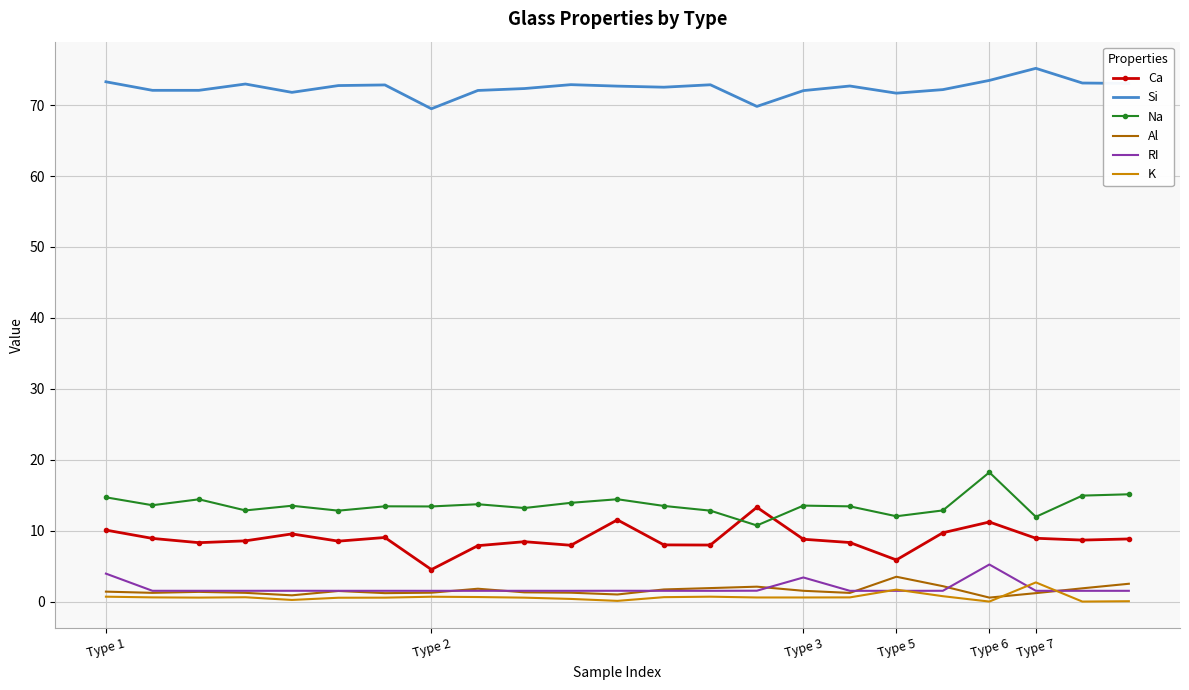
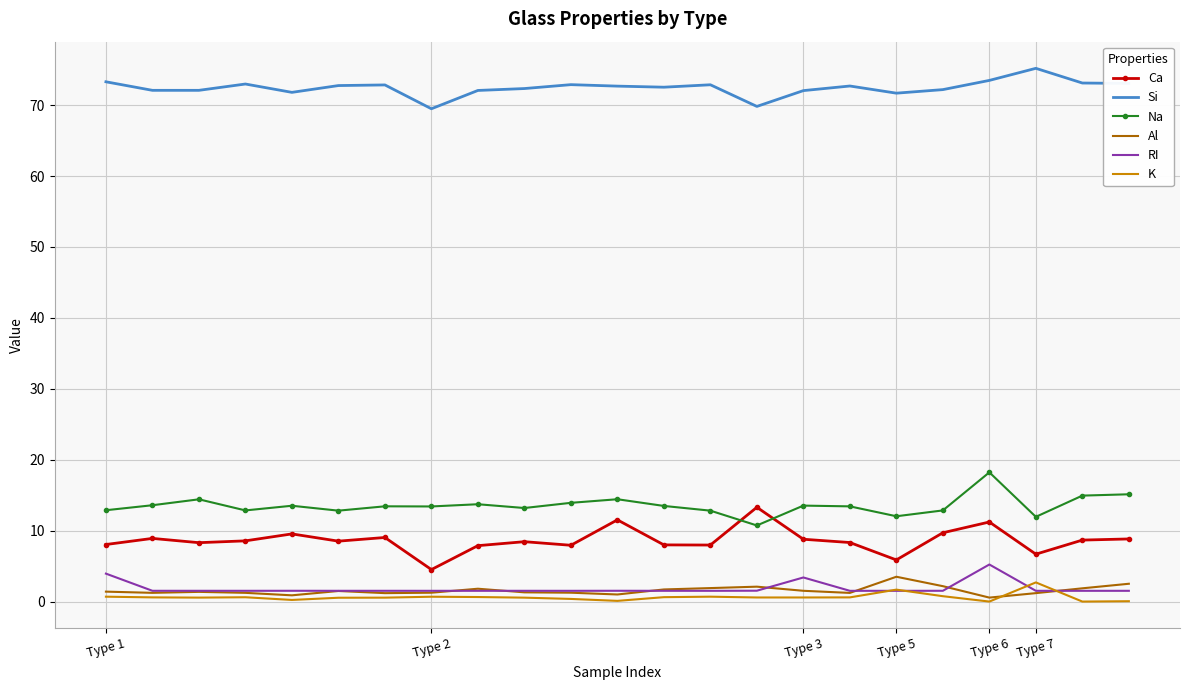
Ca, Type 1: 10 -> 8
Na, Type 1: 15 -> 13
Ca, Type 7: 9 -> 7
